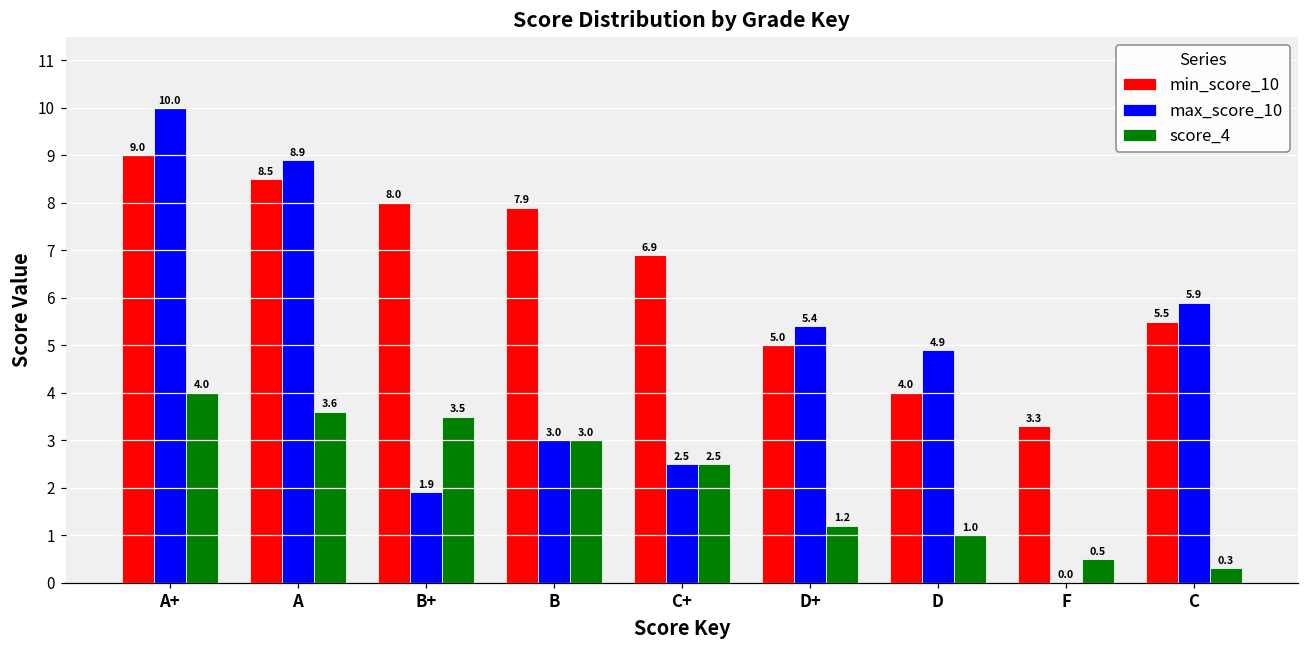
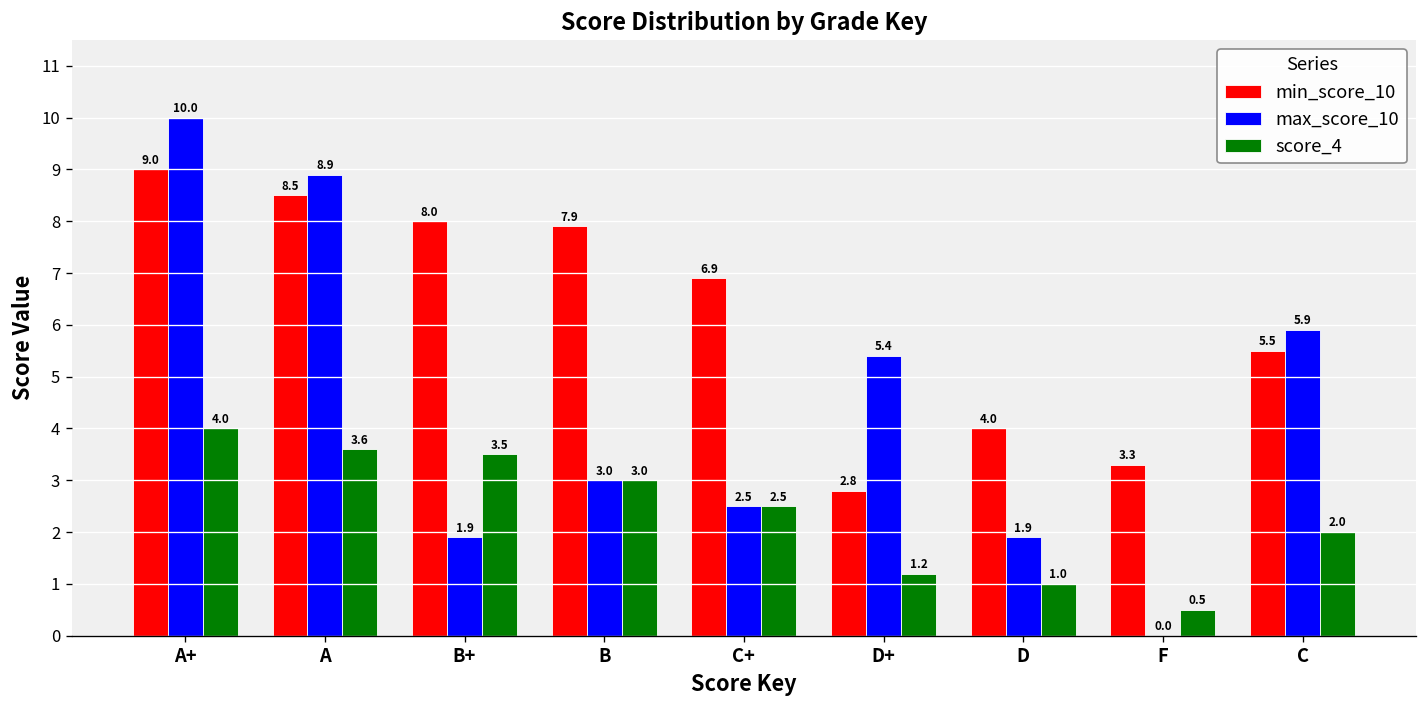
min_score_10, D+: 5.0 -> 2.8
max_score_10, D: 4.9 -> 1.9
score_4, C: 0.3 -> 2.0
